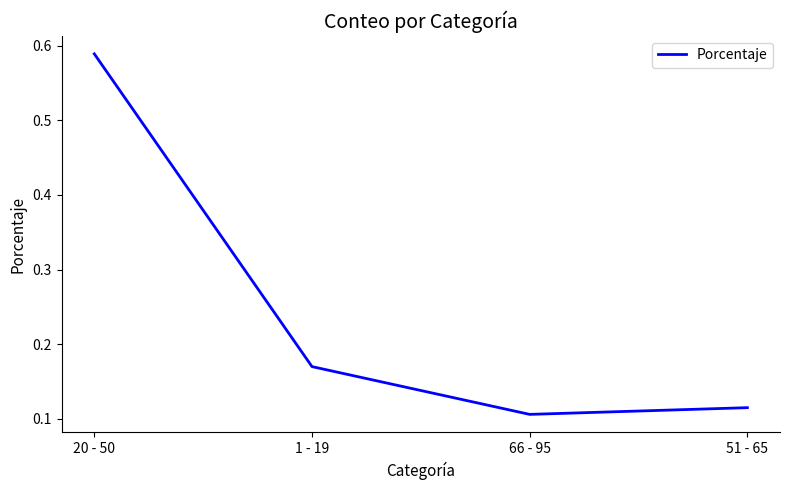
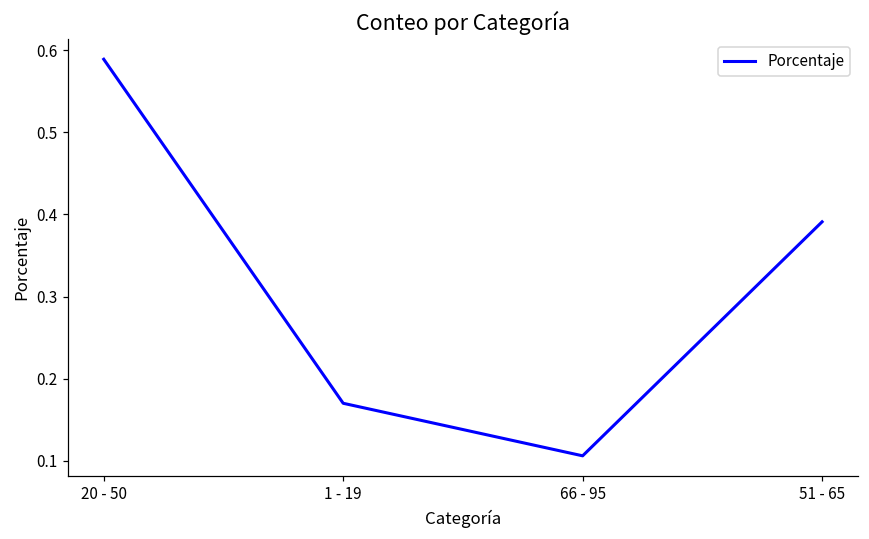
51 - 65: 0.12 -> 0.39
